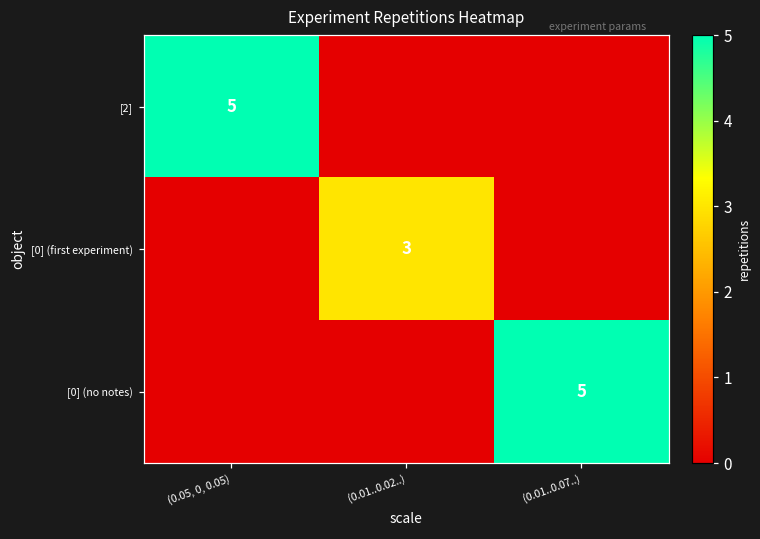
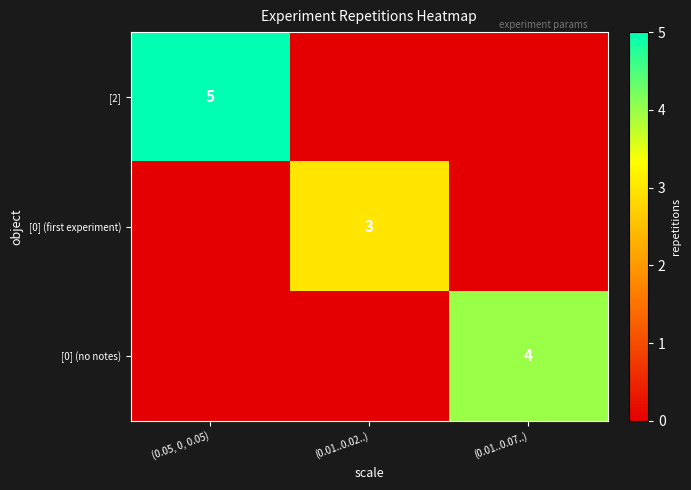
[0] (no notes), (0.01..0.07..): 5 -> 4
